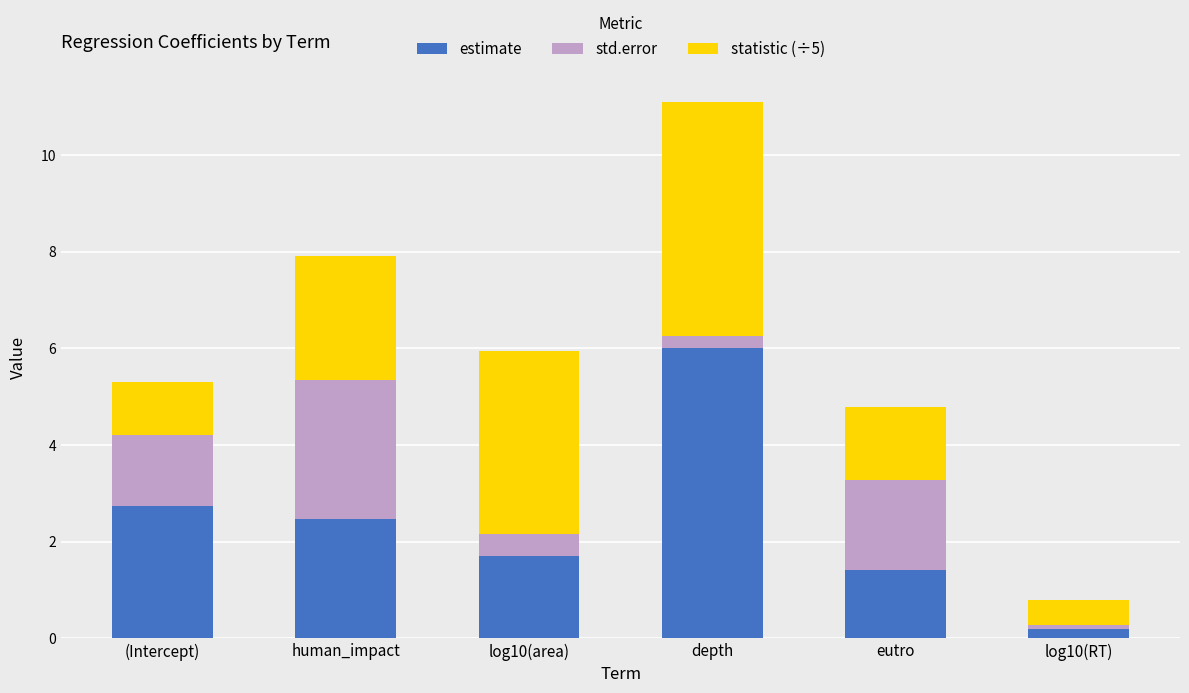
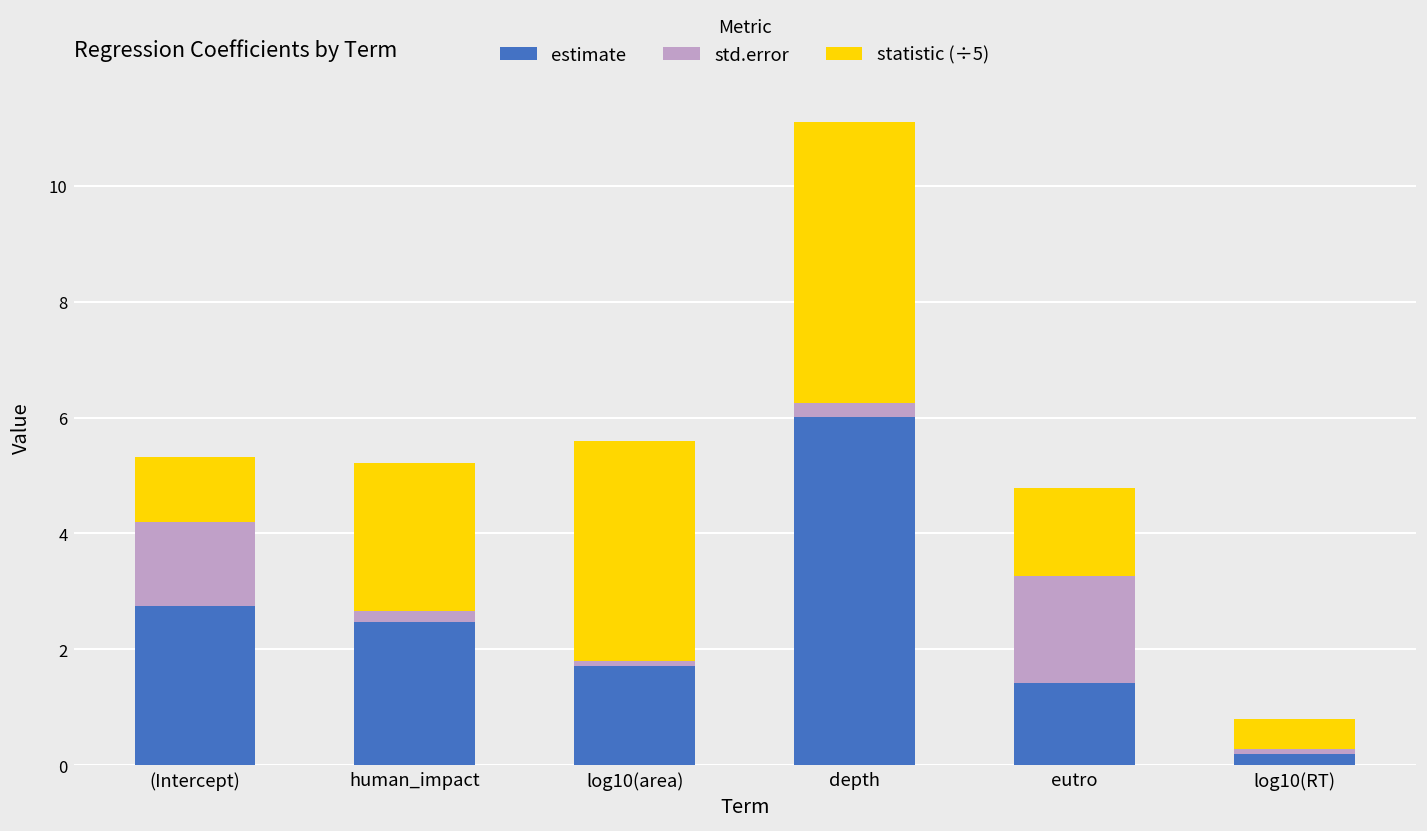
std.error, human_impact: 2.9 -> 0.2
std.error, log10(area): 0.5 -> 0.1
